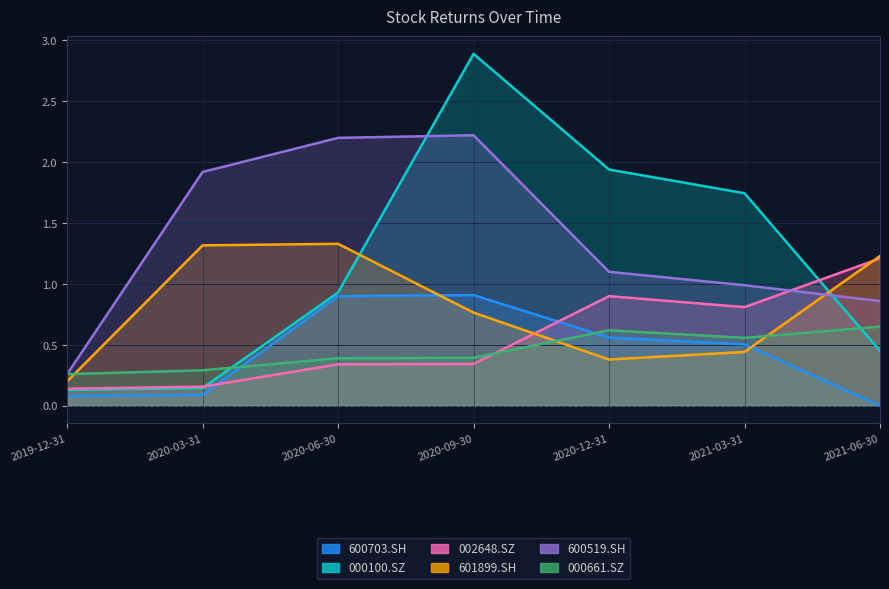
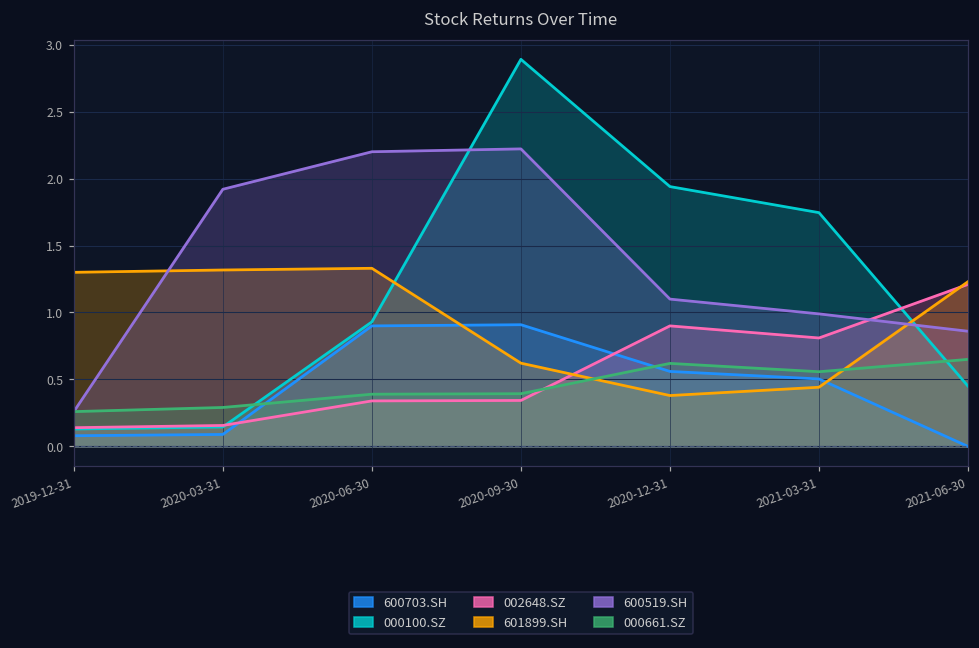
601899.SH, 2019-12-31: 0.2 -> 1.3
601899.SH, 2020-09-30: 0.77 -> 0.62
